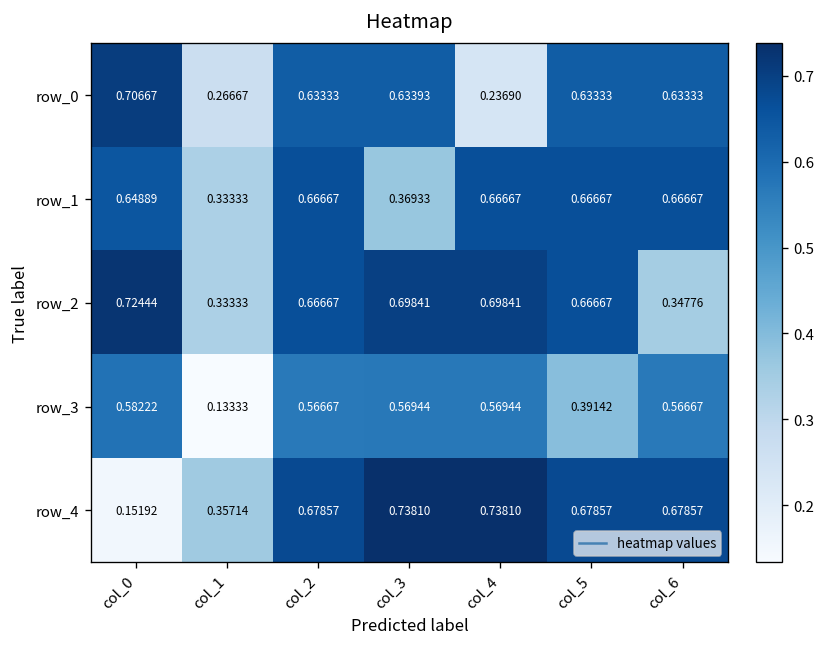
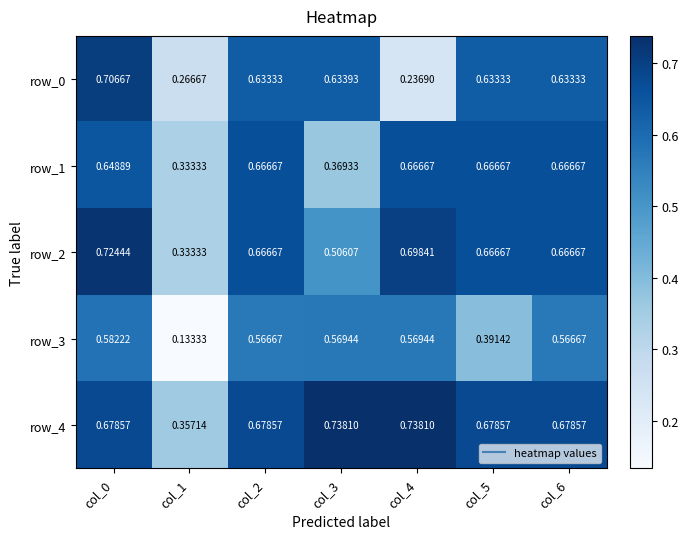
row_2, col_3: 0.69841 -> 0.50607
row_2, col_6: 0.34776 -> 0.66667
row_4, col_0: 0.15192 -> 0.67857
